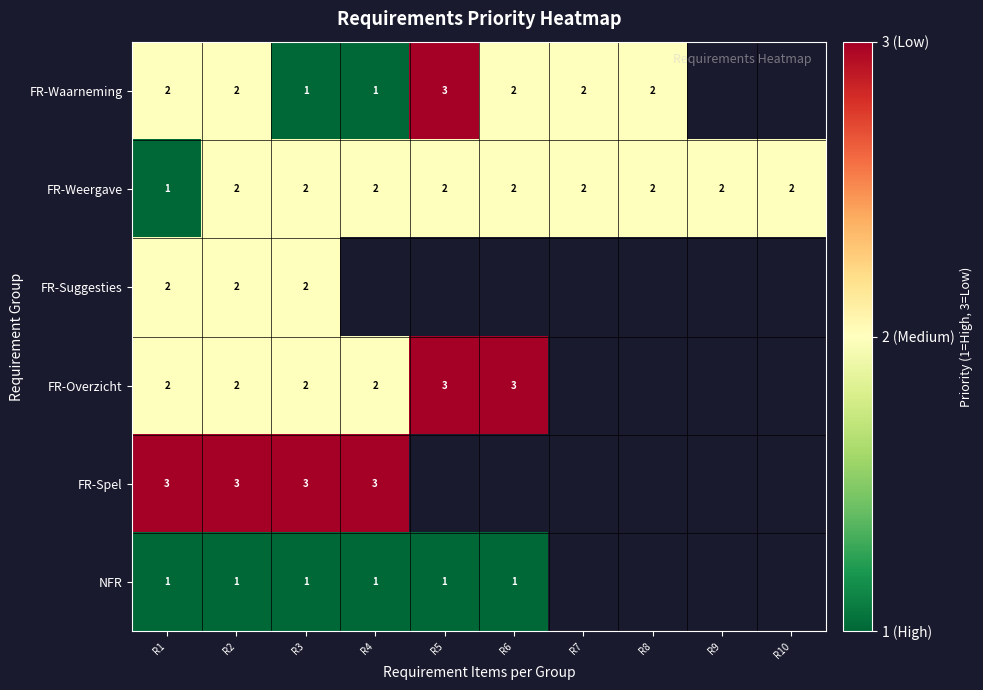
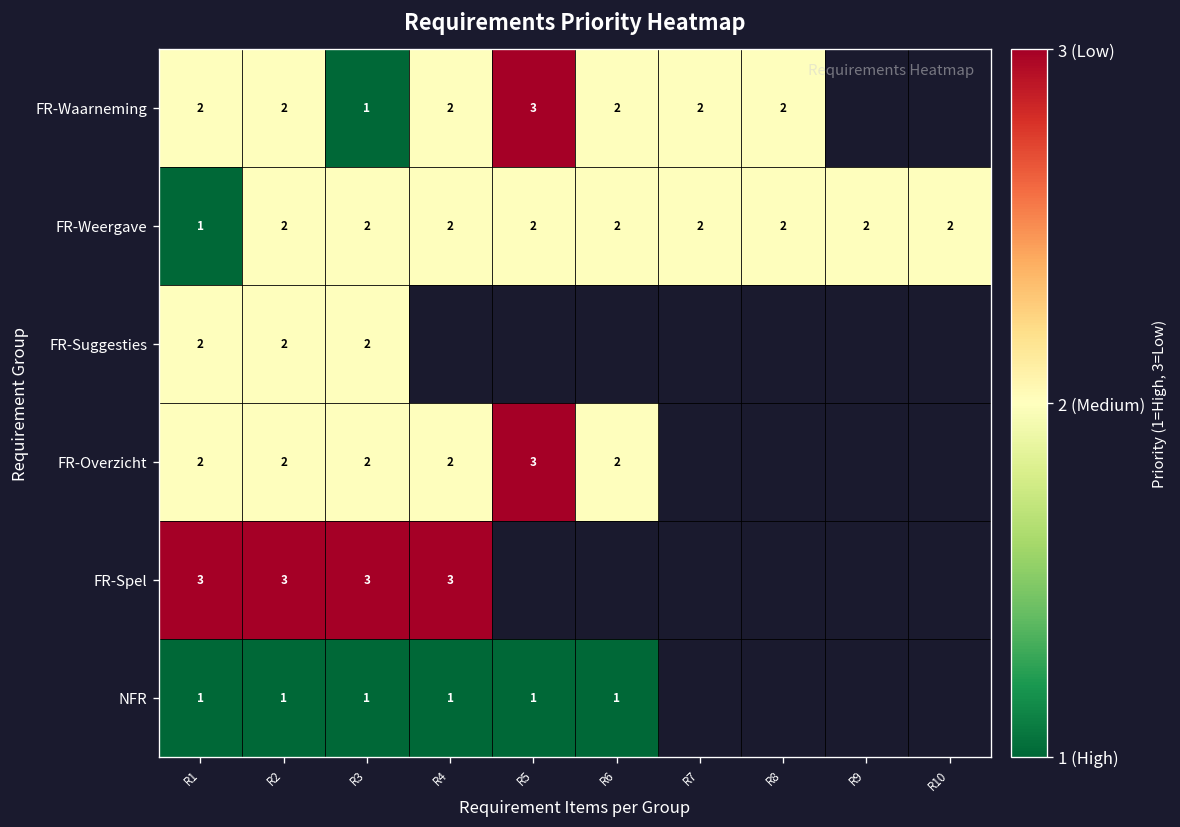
FR-Waarneming, R4: 1 -> 2
FR-Overzicht, R6: 3 -> 2
